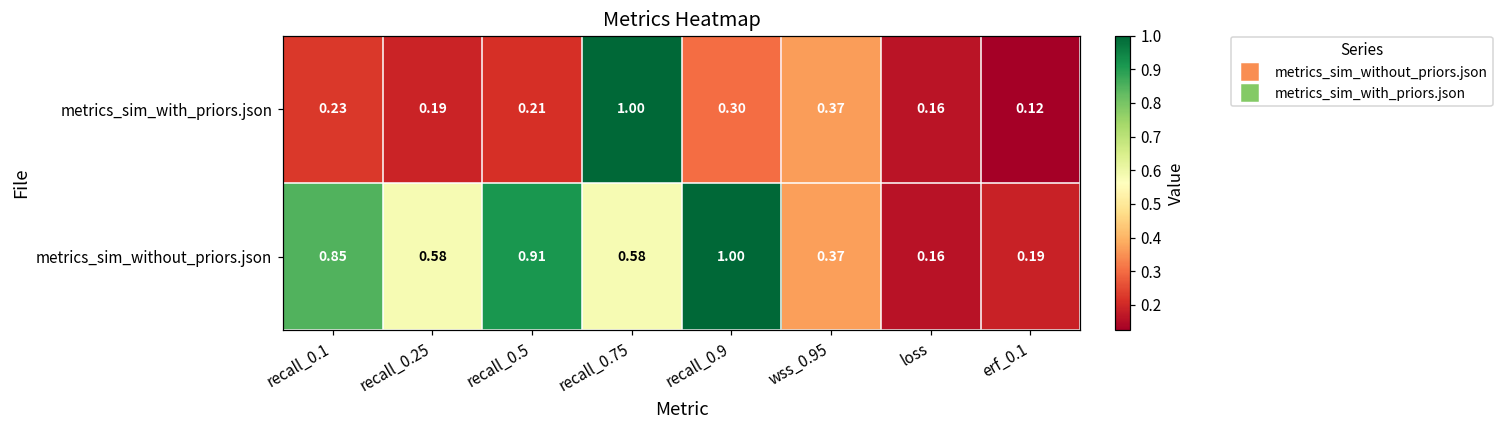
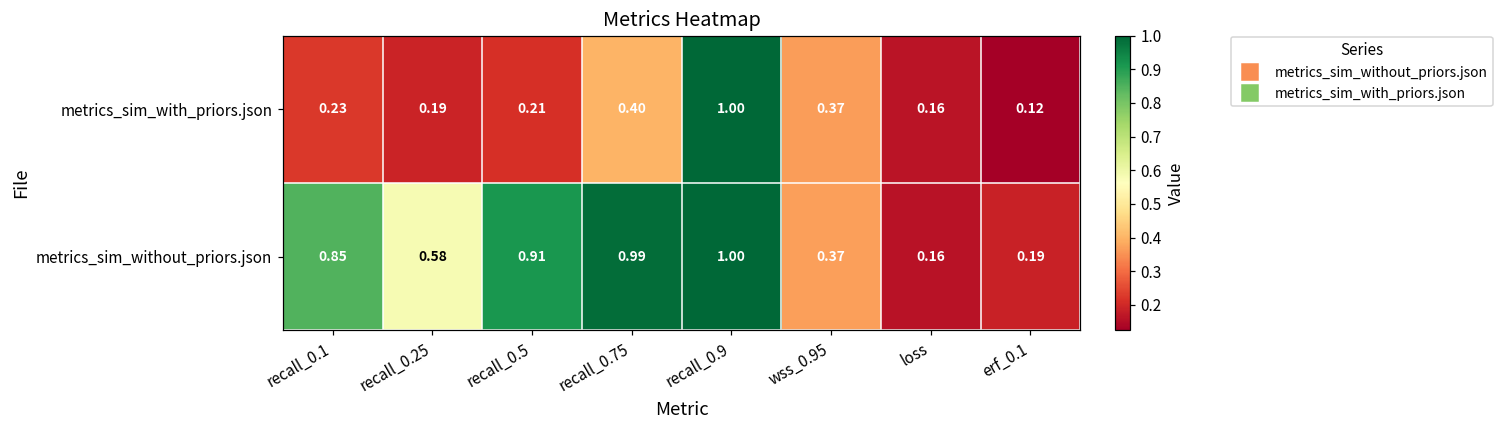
metrics_sim_with_priors.json, recall_0.75: 1.00 -> 0.40
metrics_sim_with_priors.json, recall_0.9: 0.30 -> 1.00
metrics_sim_without_priors.json, recall_0.75: 0.58 -> 0.99
